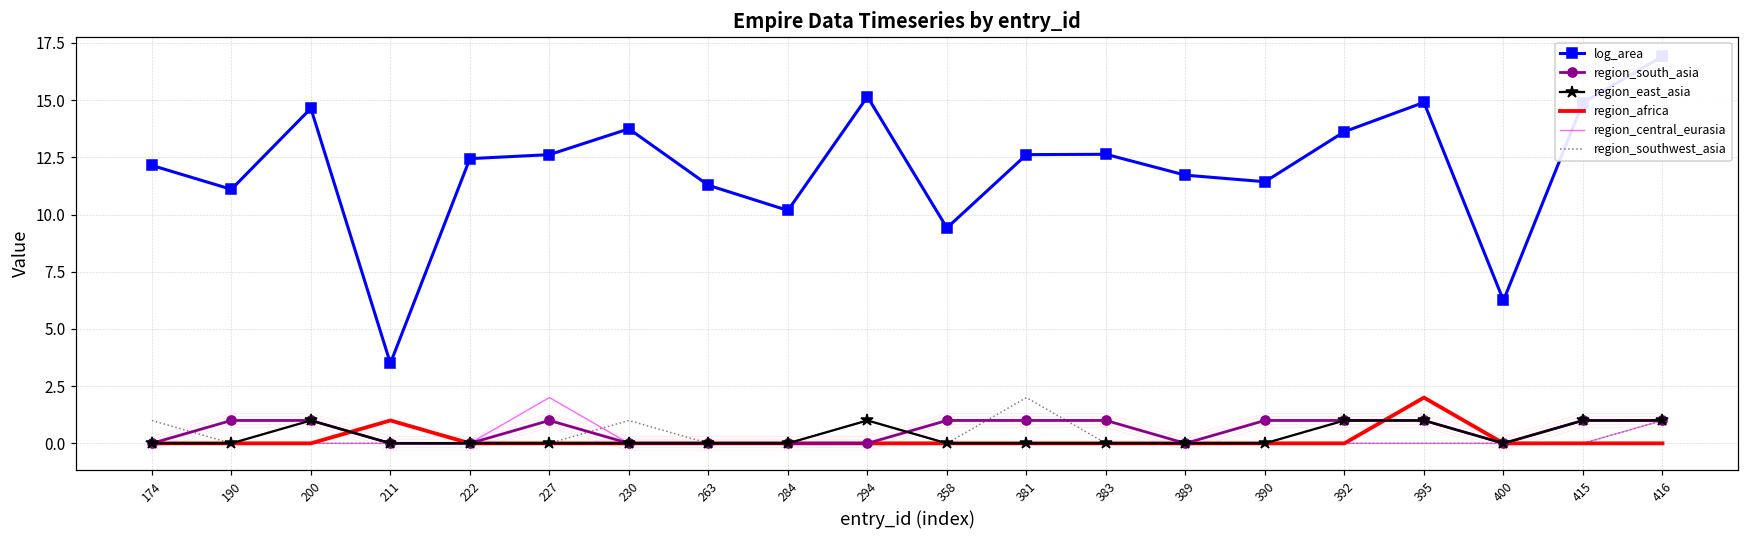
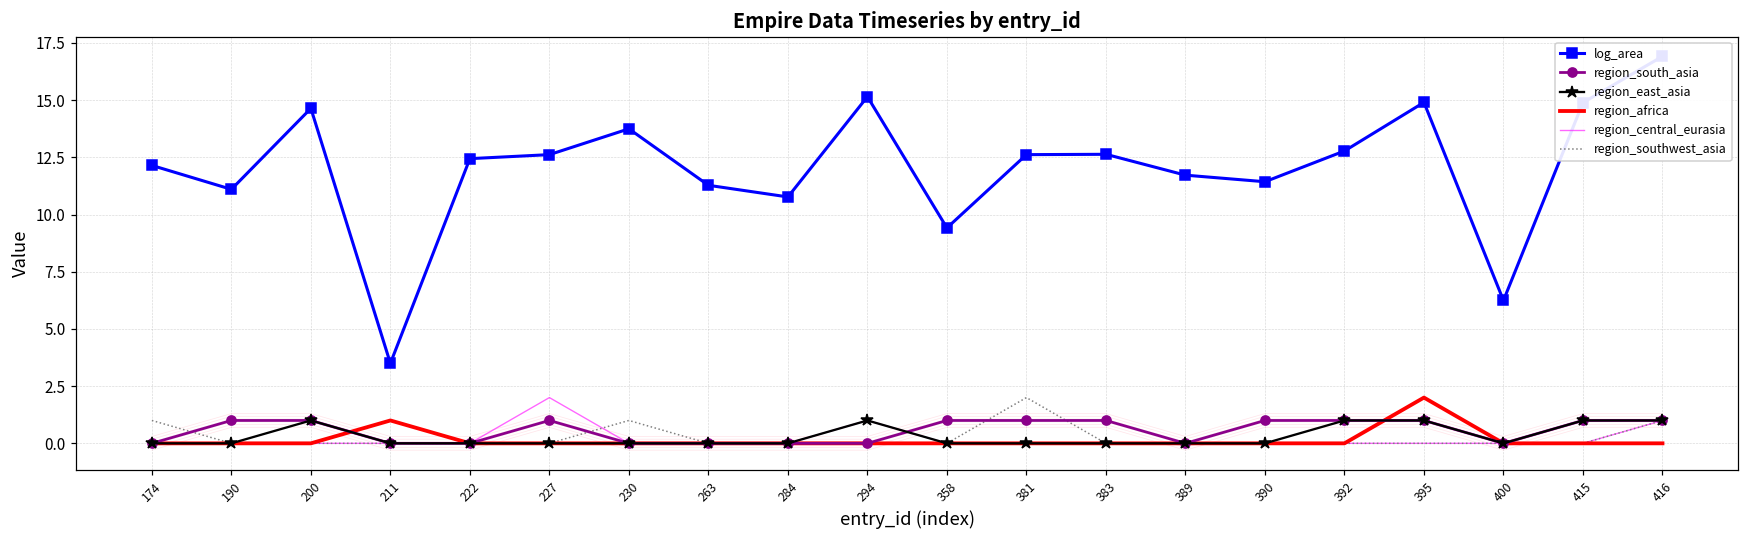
log_area, 284: 10.2 -> 10.8
log_area, 392: 13.6 -> 12.8
